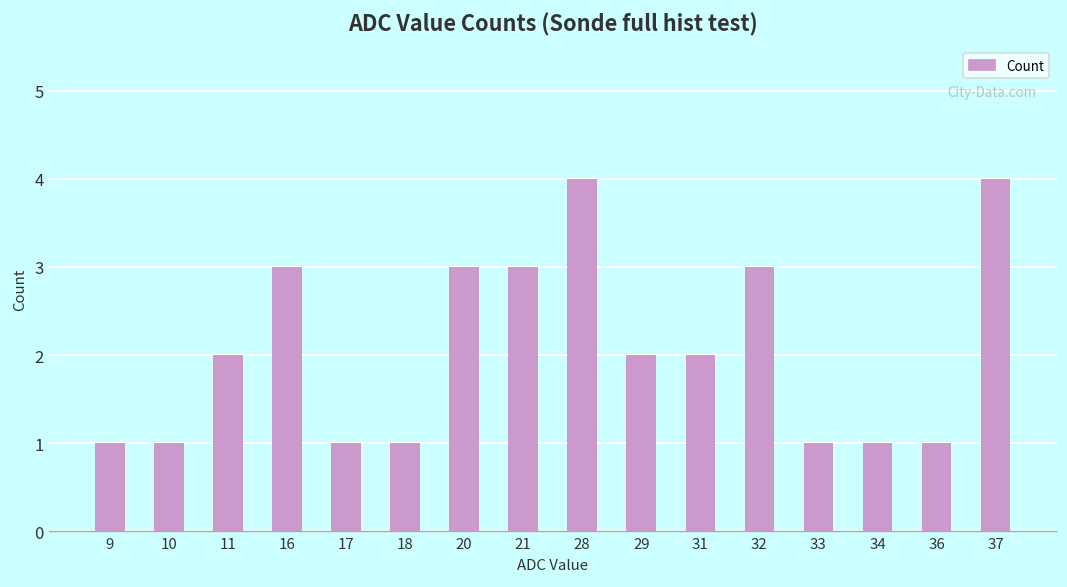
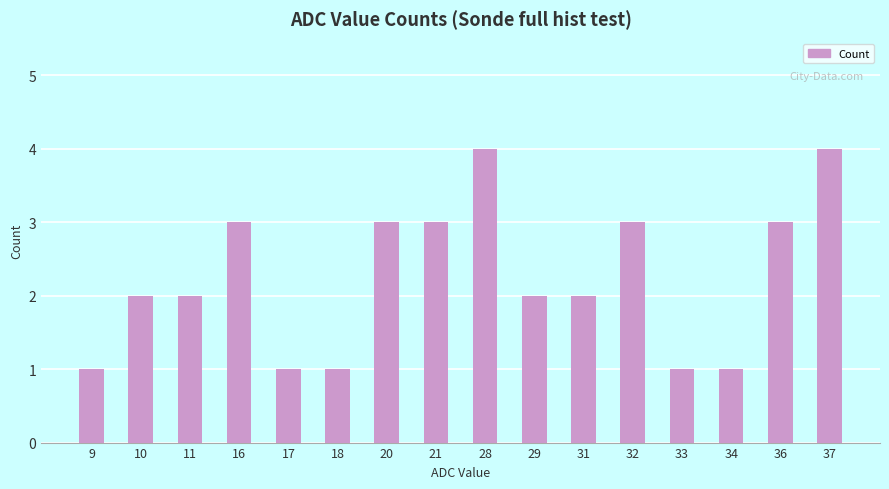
10: 1 -> 2
36: 1 -> 3
